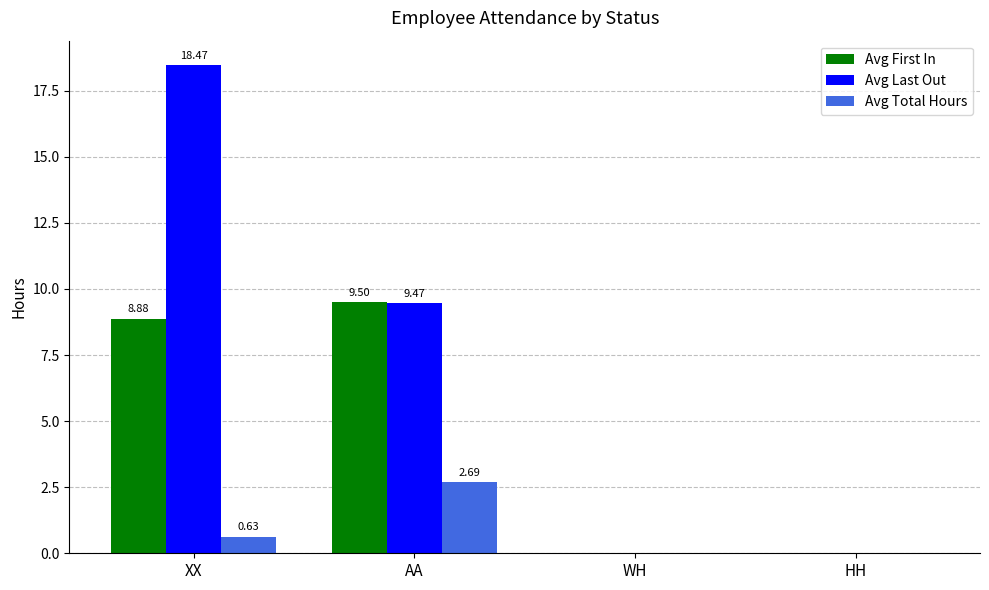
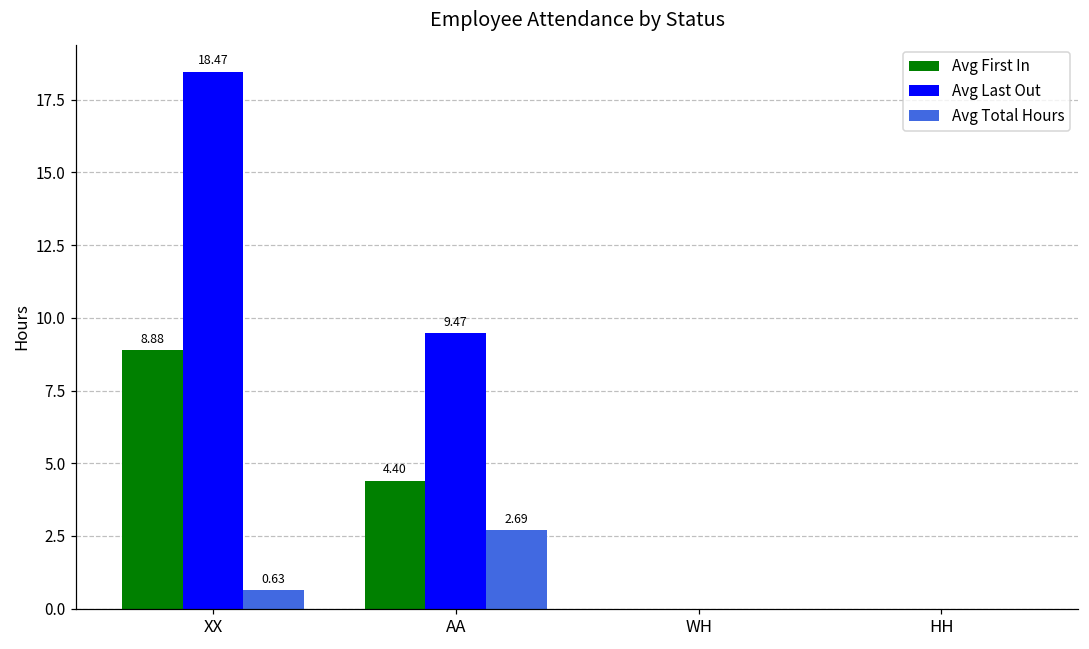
Avg First In, AA: 9.50 -> 4.40
